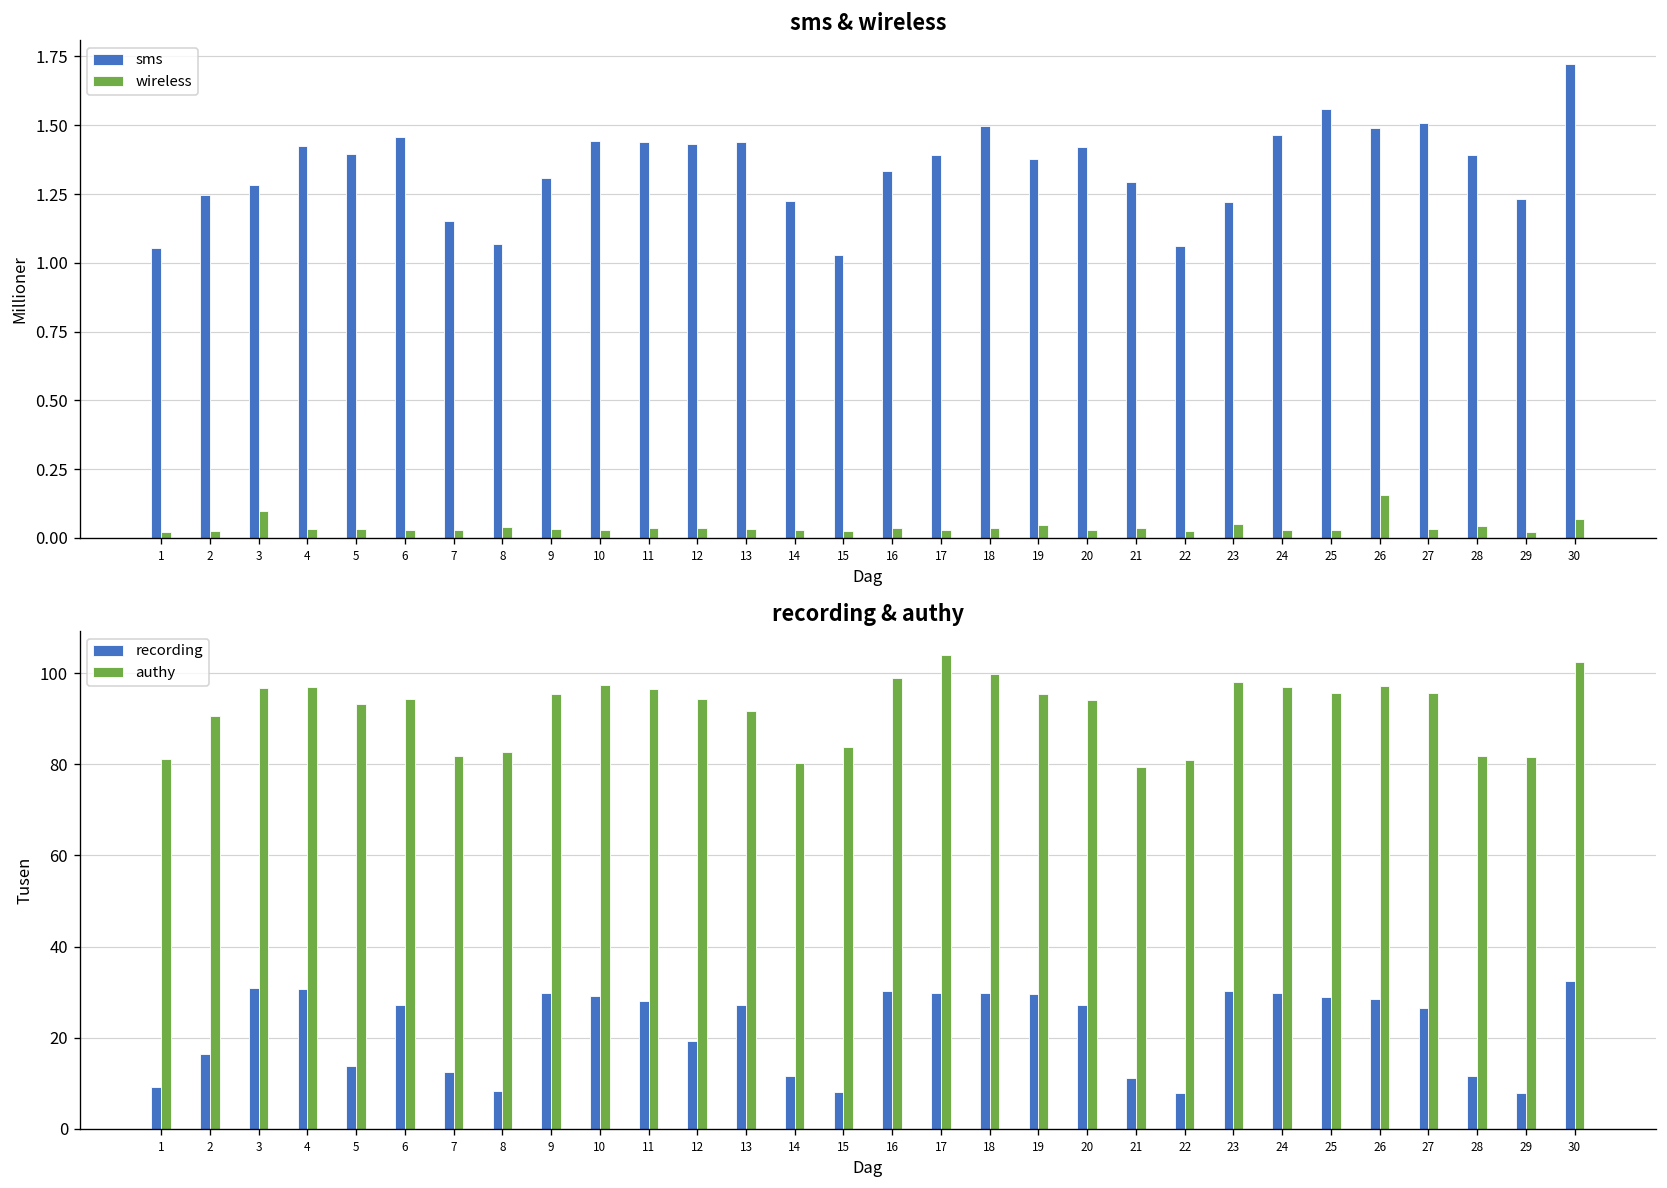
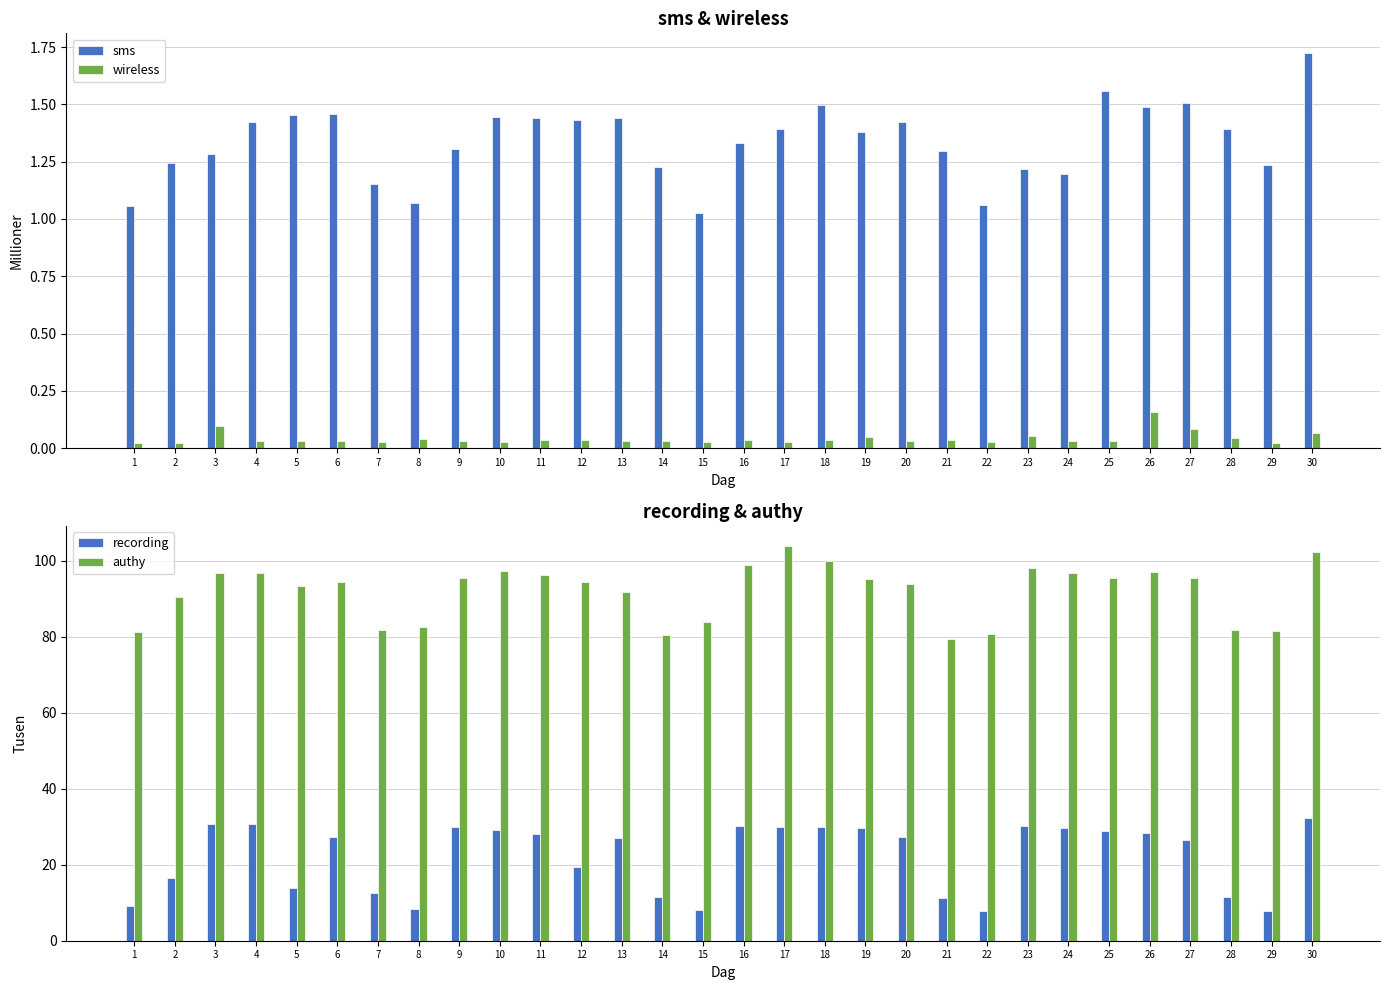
sms & wireless, sms, 5: 1.40 -> 1.45
sms & wireless, sms, 24: 1.47 -> 1.20
sms & wireless, wireless, 27: 0.03 -> 0.08
